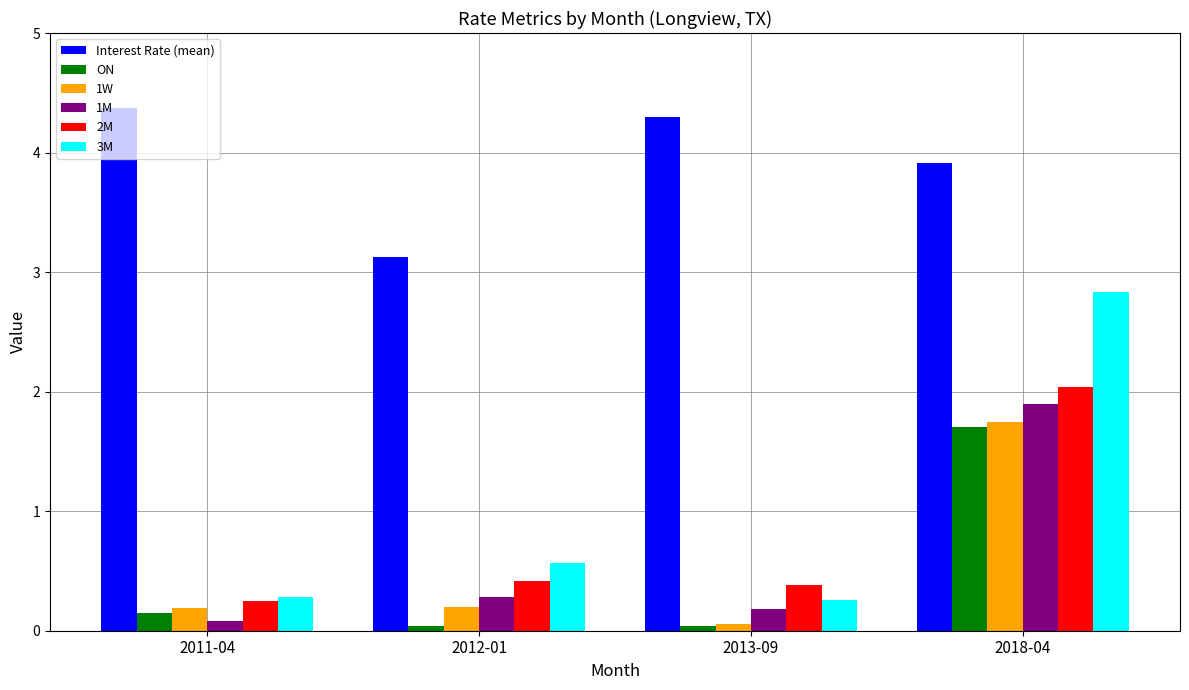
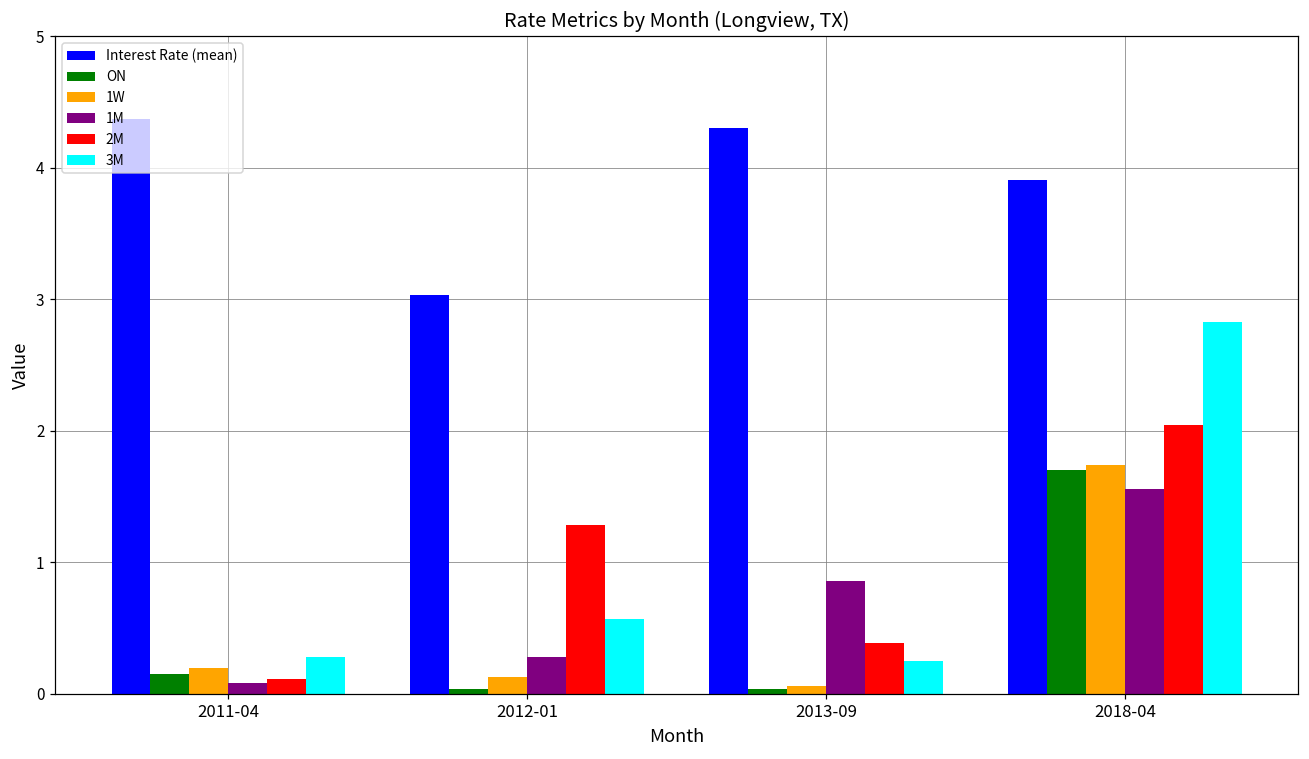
2M, 2011-04: 0.25 -> 0.11
Interest Rate (mean), 2012-01: 3.13 -> 3.03
1W, 2012-01: 0.20 -> 0.13
2M, 2012-01: 0.41 -> 1.29
1M, 2013-09: 0.18 -> 0.86
1M, 2018-04: 1.90 -> 1.55
